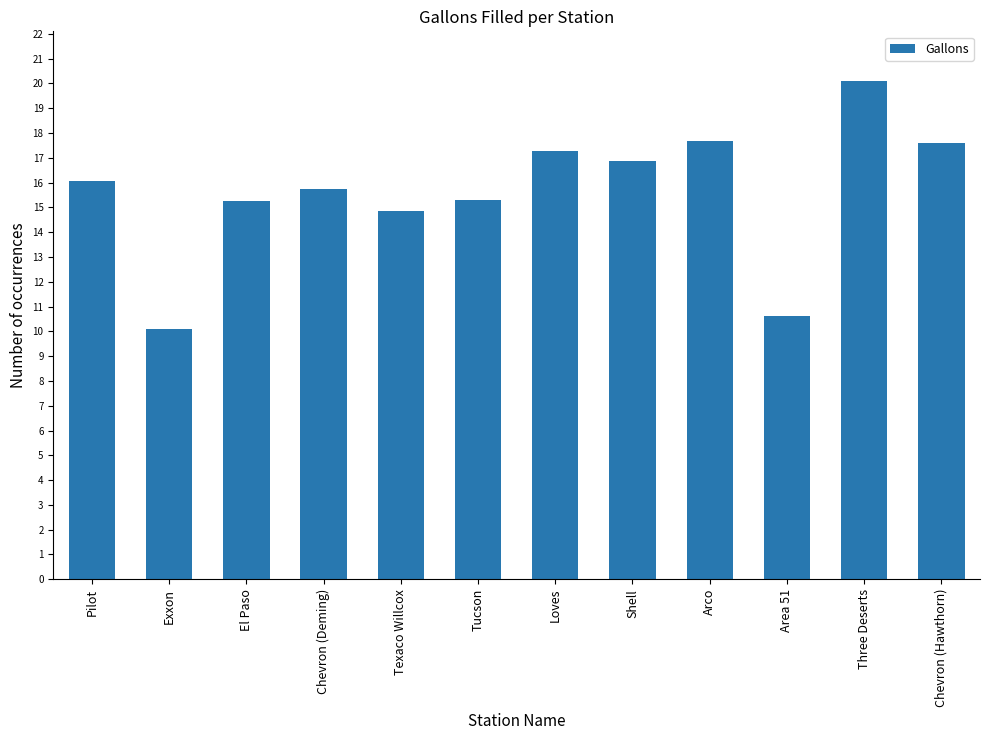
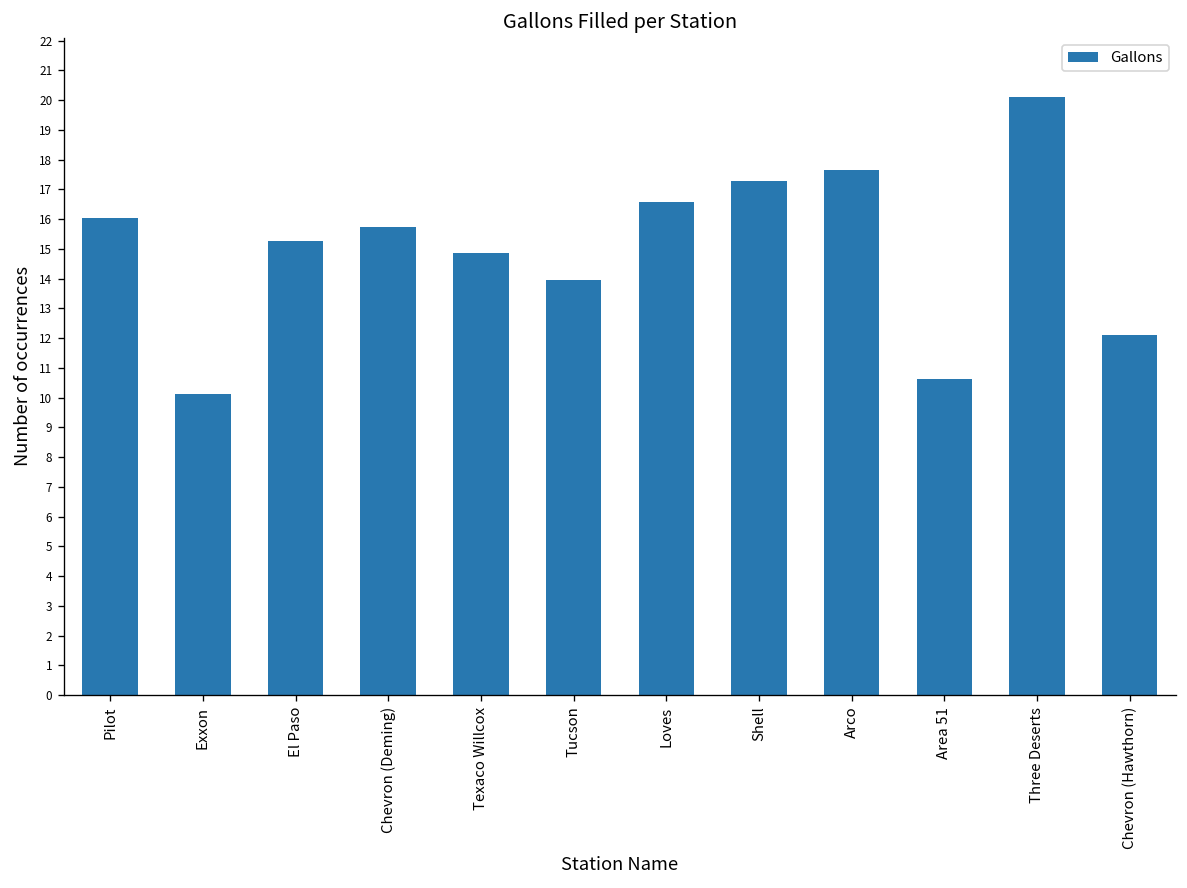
Tucson: 15.3 -> 13.9
Loves: 17.3 -> 16.6
Shell: 16.9 -> 17.3
Chevron (Hawthorn): 17.6 -> 12.1
